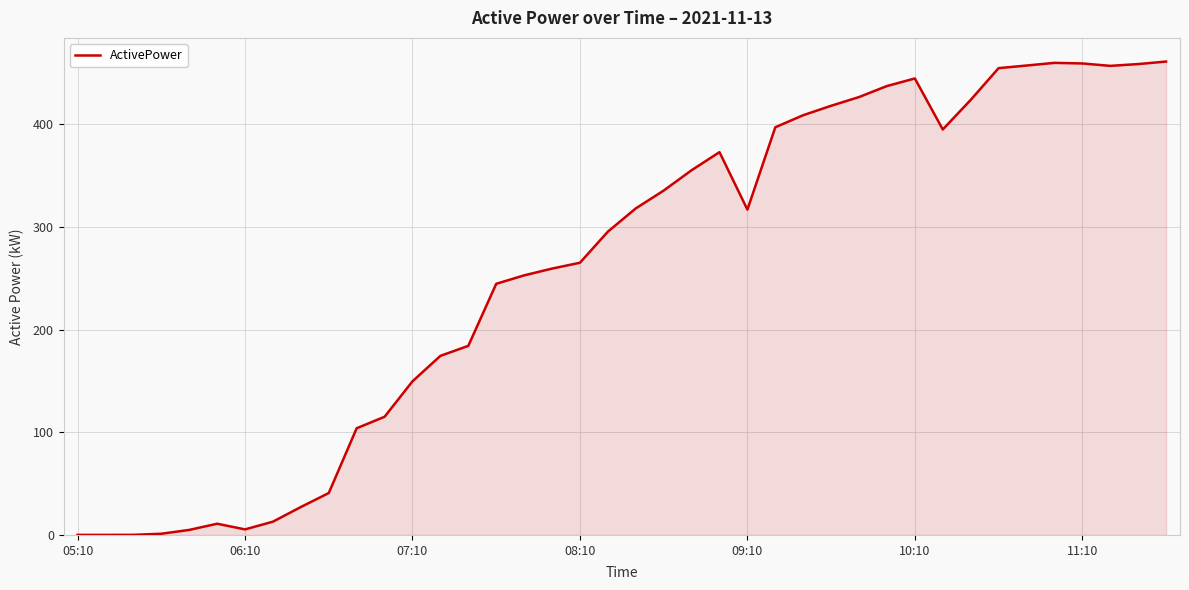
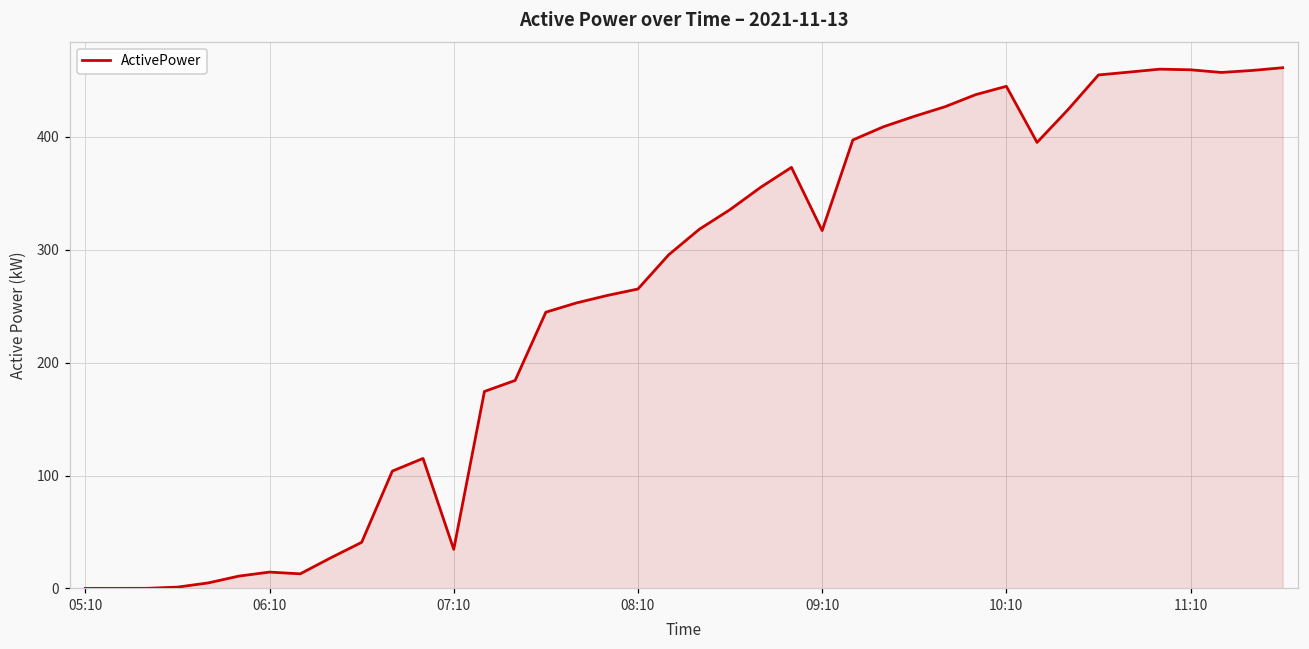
06:10: 5 -> 14
07:10: 150 -> 35
